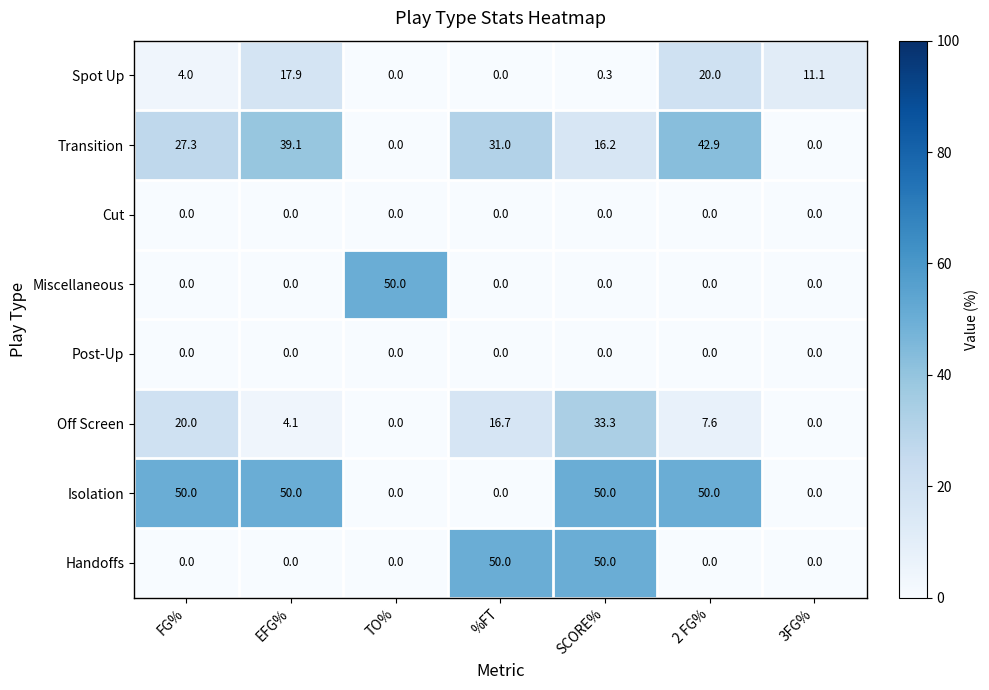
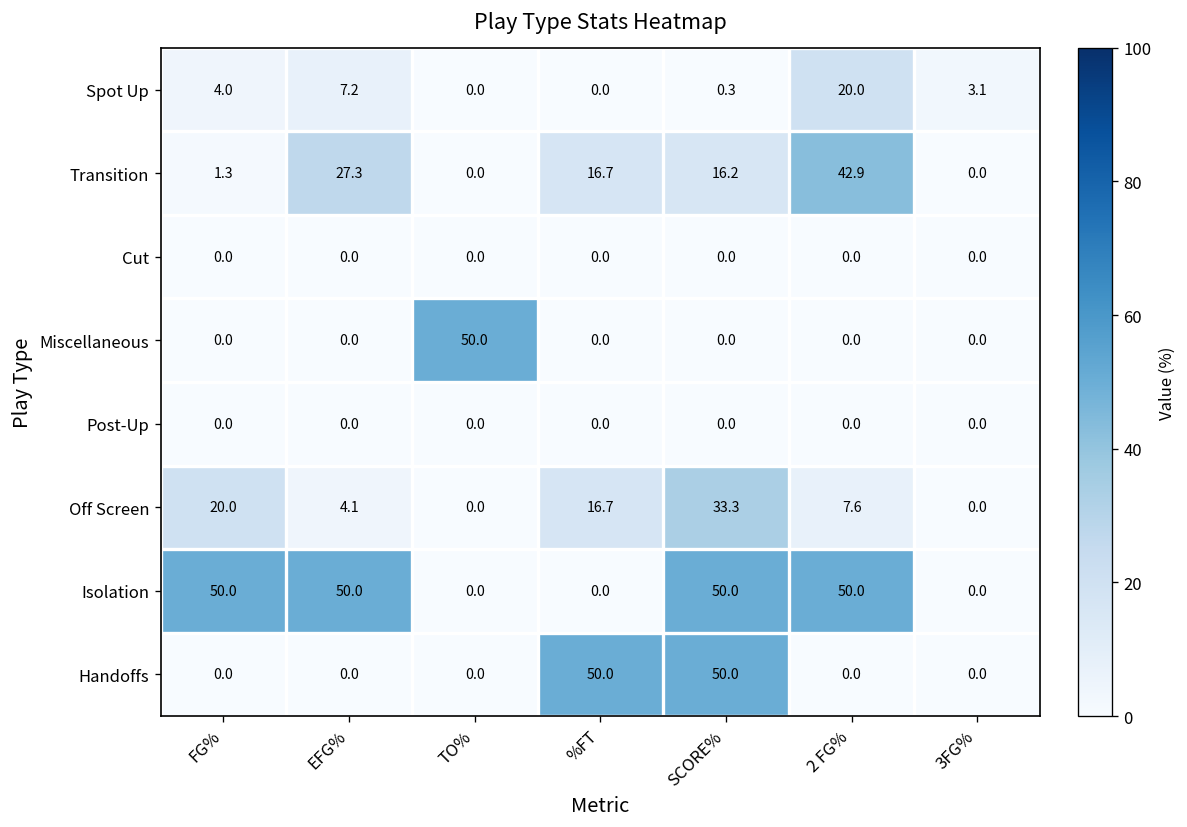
Spot Up, EFG%: 17.9 -> 7.2
Spot Up, 3FG%: 11.1 -> 3.1
Transition, FG%: 27.3 -> 1.3
Transition, EFG%: 39.1 -> 27.3
Transition, %FT: 31.0 -> 16.7
